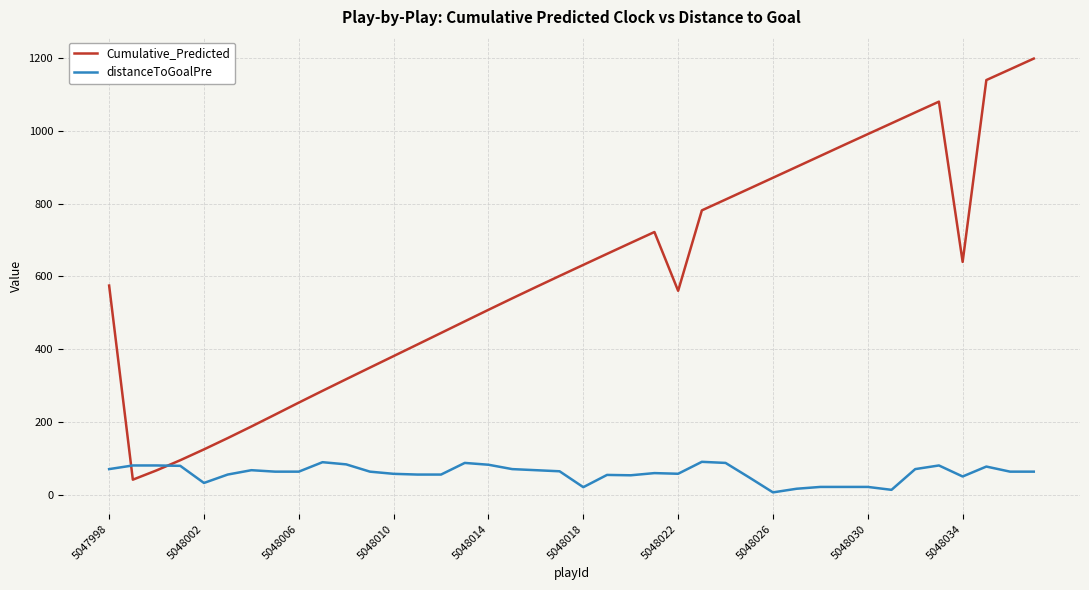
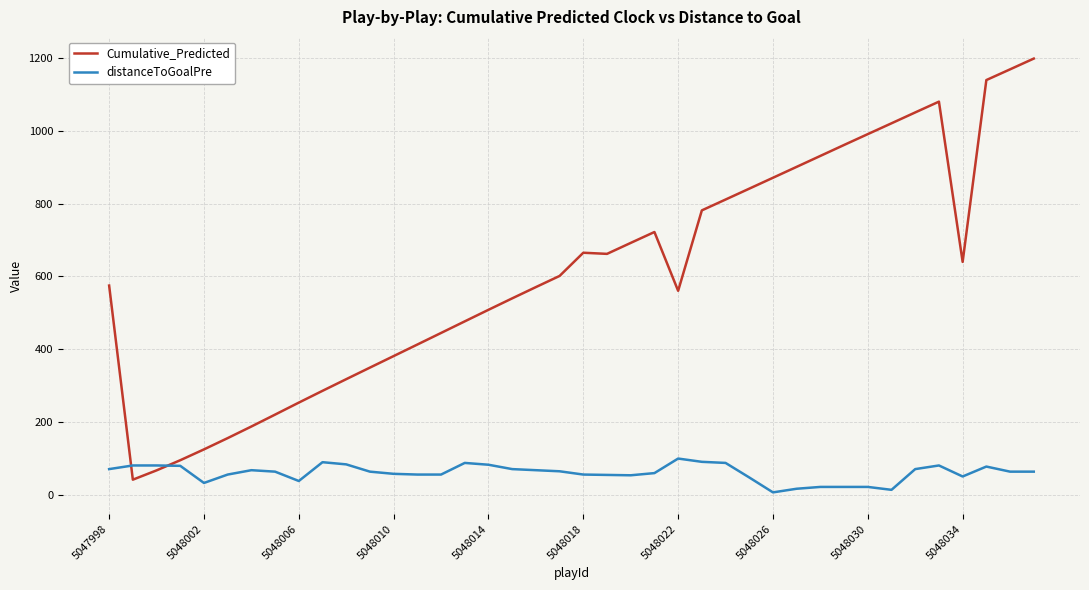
distanceToGoalPre, 5048006: 60 -> 40
Cumulative_Predicted, 5048018: 630 -> 660
distanceToGoalPre, 5048018: 20 -> 60
distanceToGoalPre, 5048022: 60 -> 100
